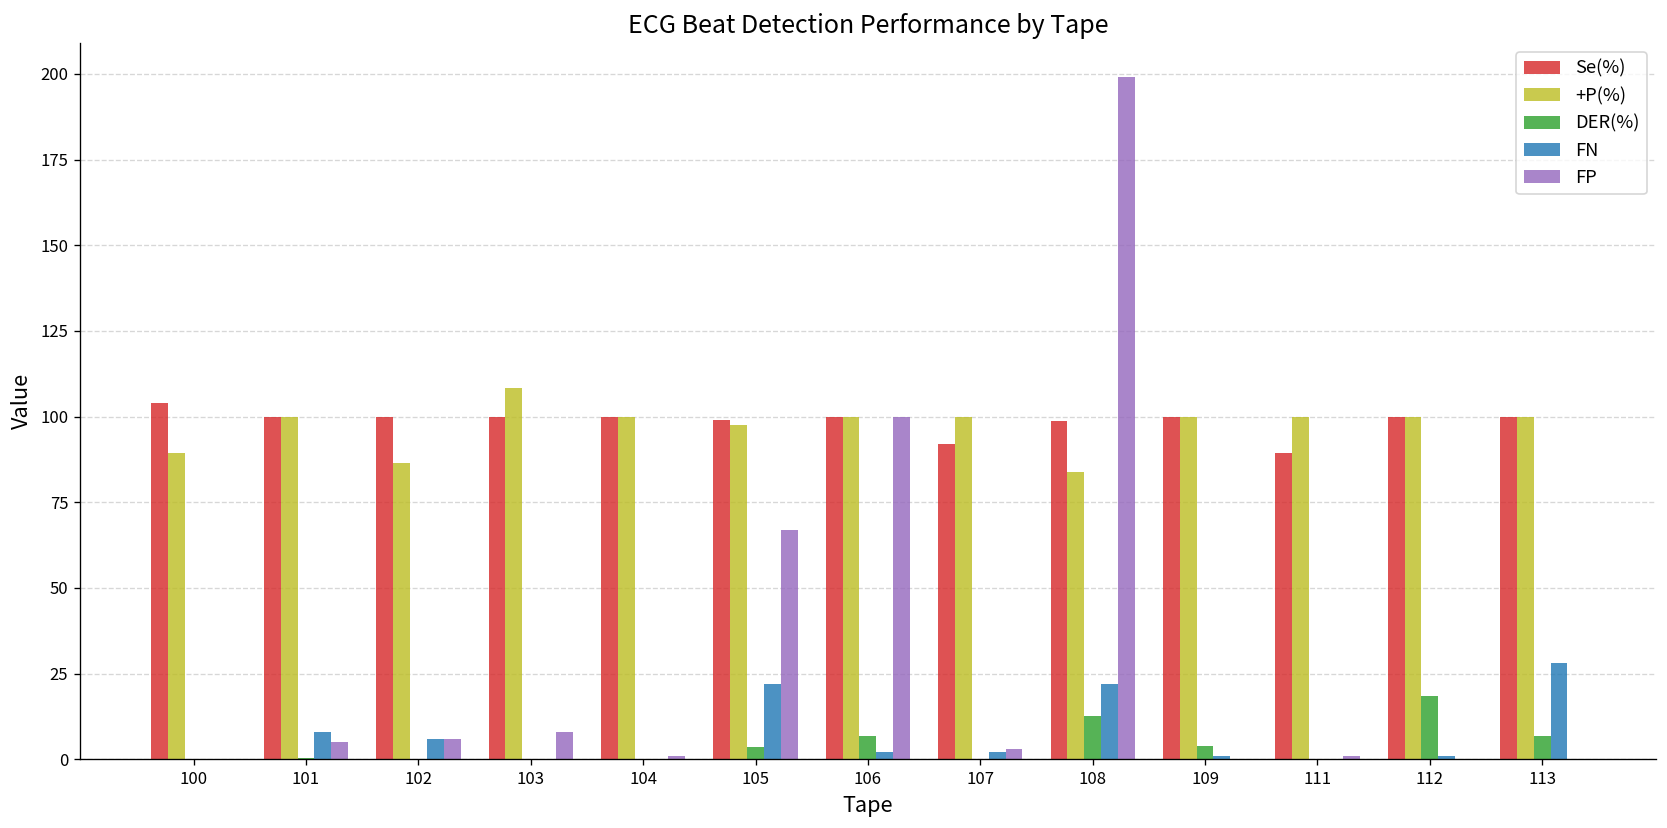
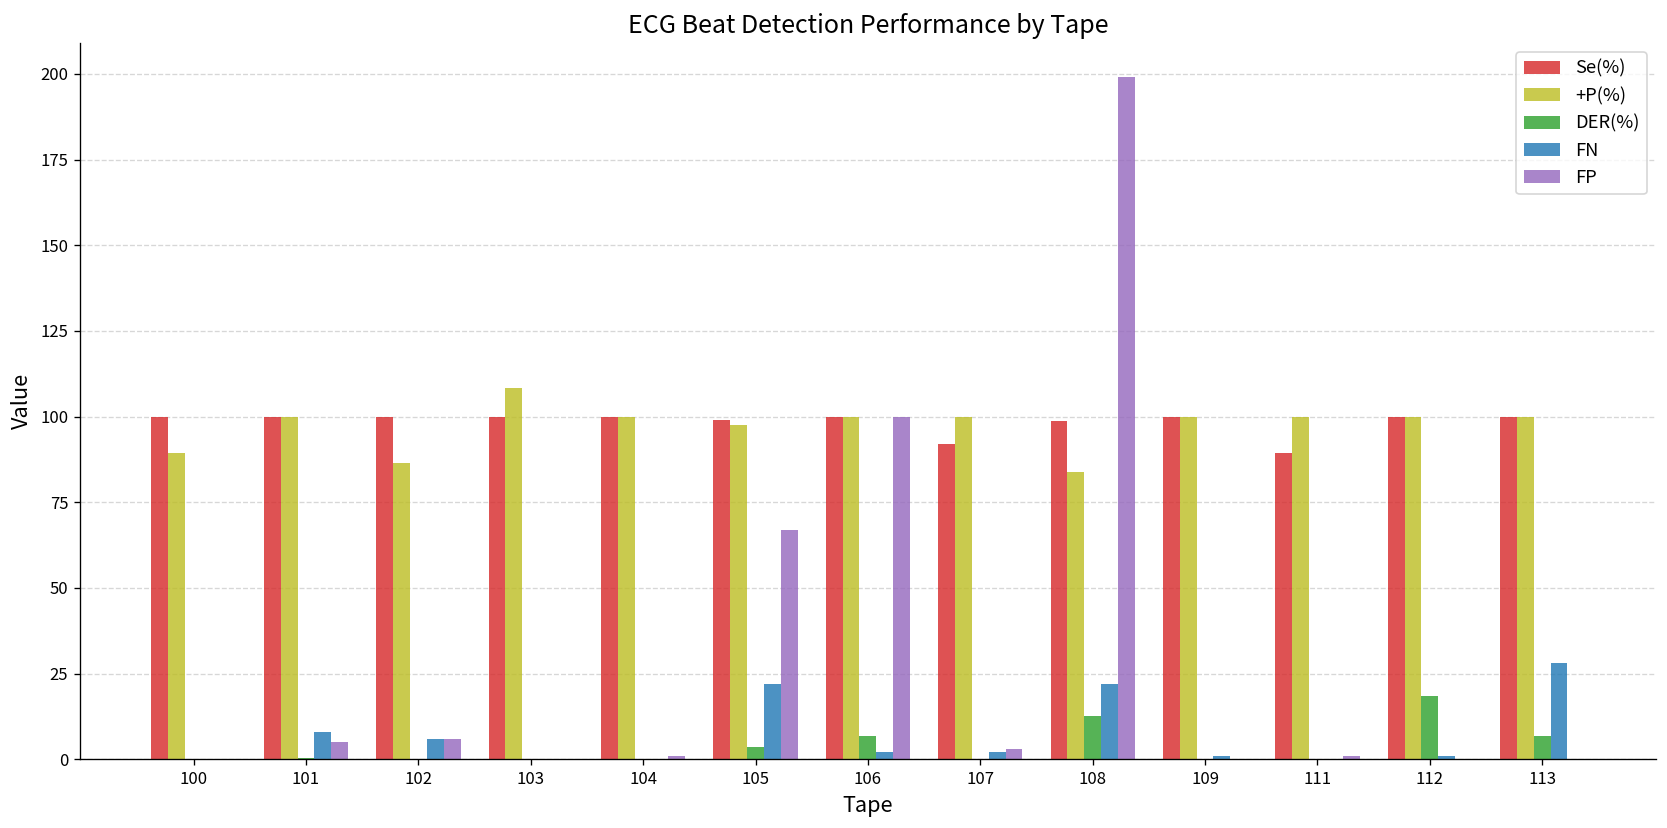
Se(%), 100: 104 -> 100
FP, 103: 8 -> 0
DER(%), 109: 4 -> 0
